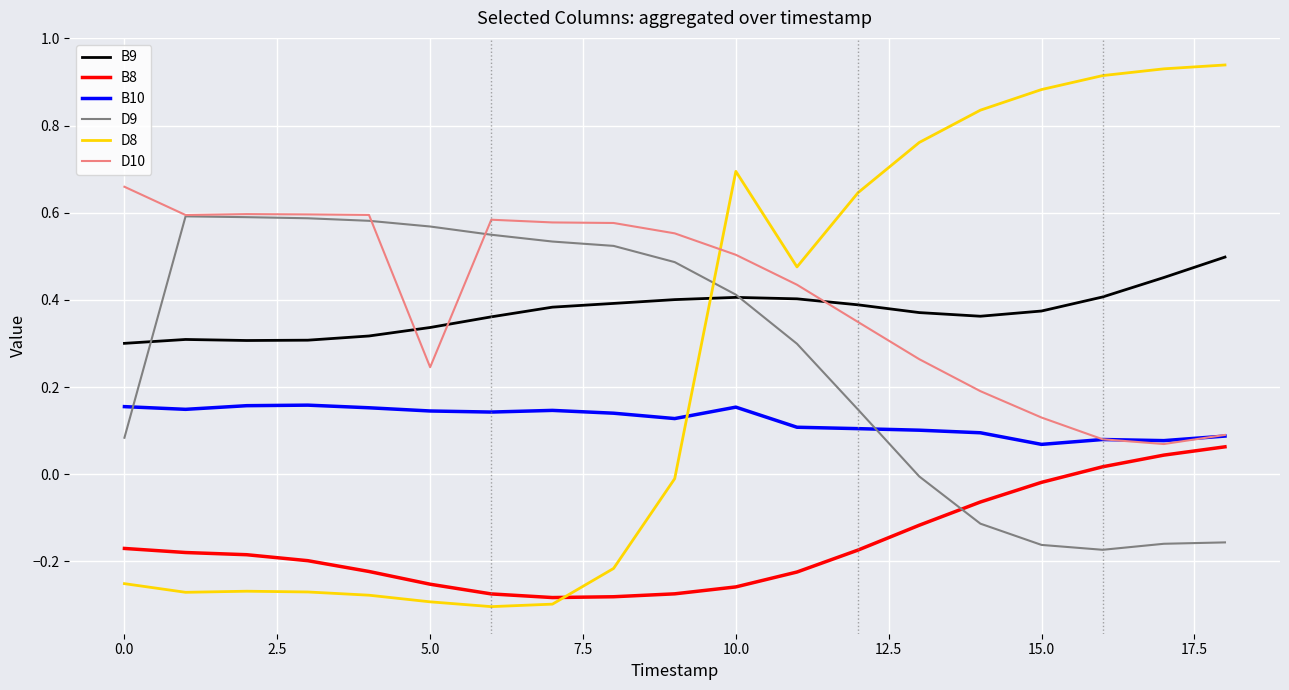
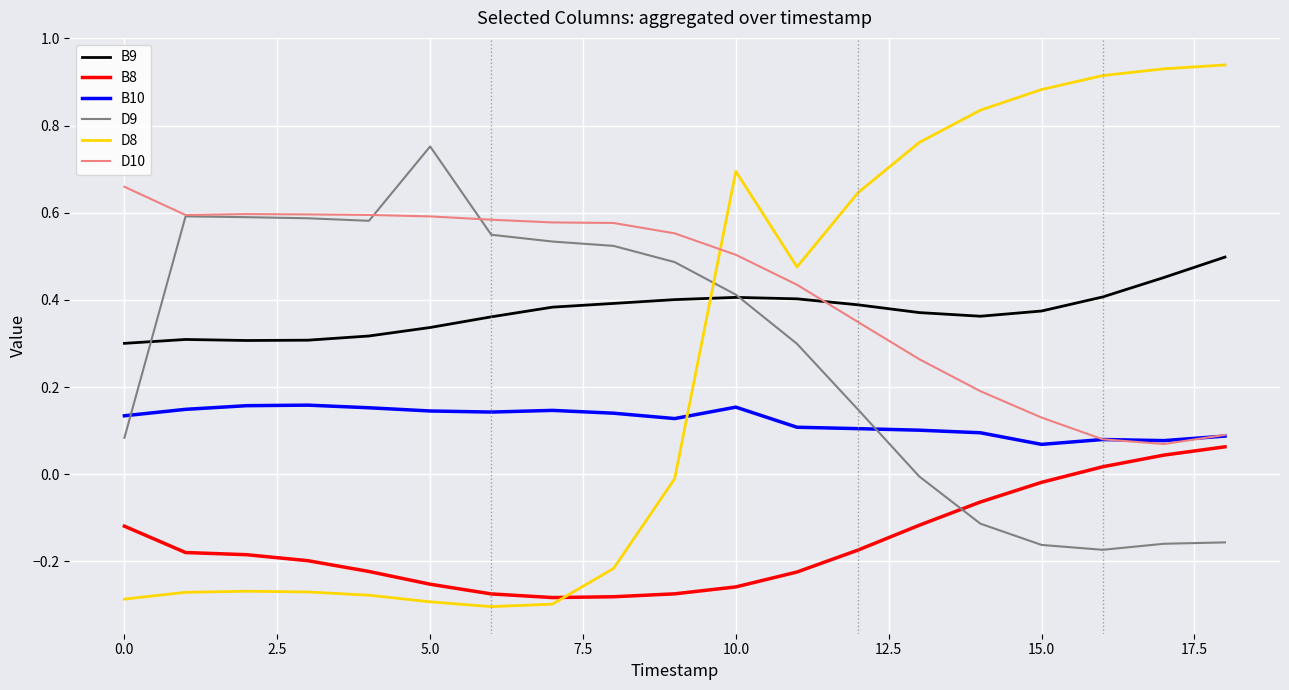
B8, 0.0: -0.17 -> -0.12
B10, 0.0: 0.16 -> 0.13
D8, 0.0: -0.25 -> -0.29
D9, 5.0: 0.57 -> 0.75
D10, 5.0: 0.25 -> 0.59
